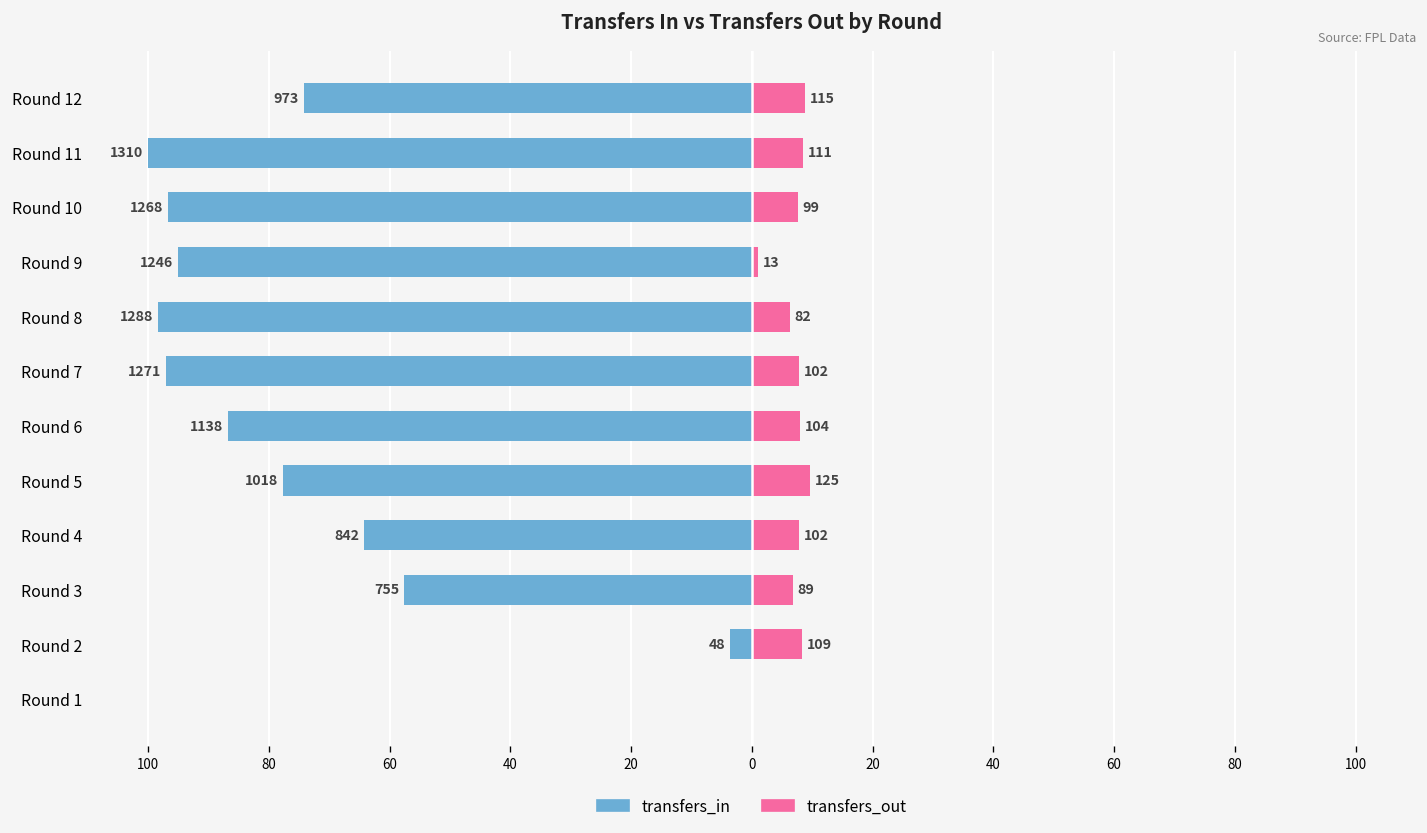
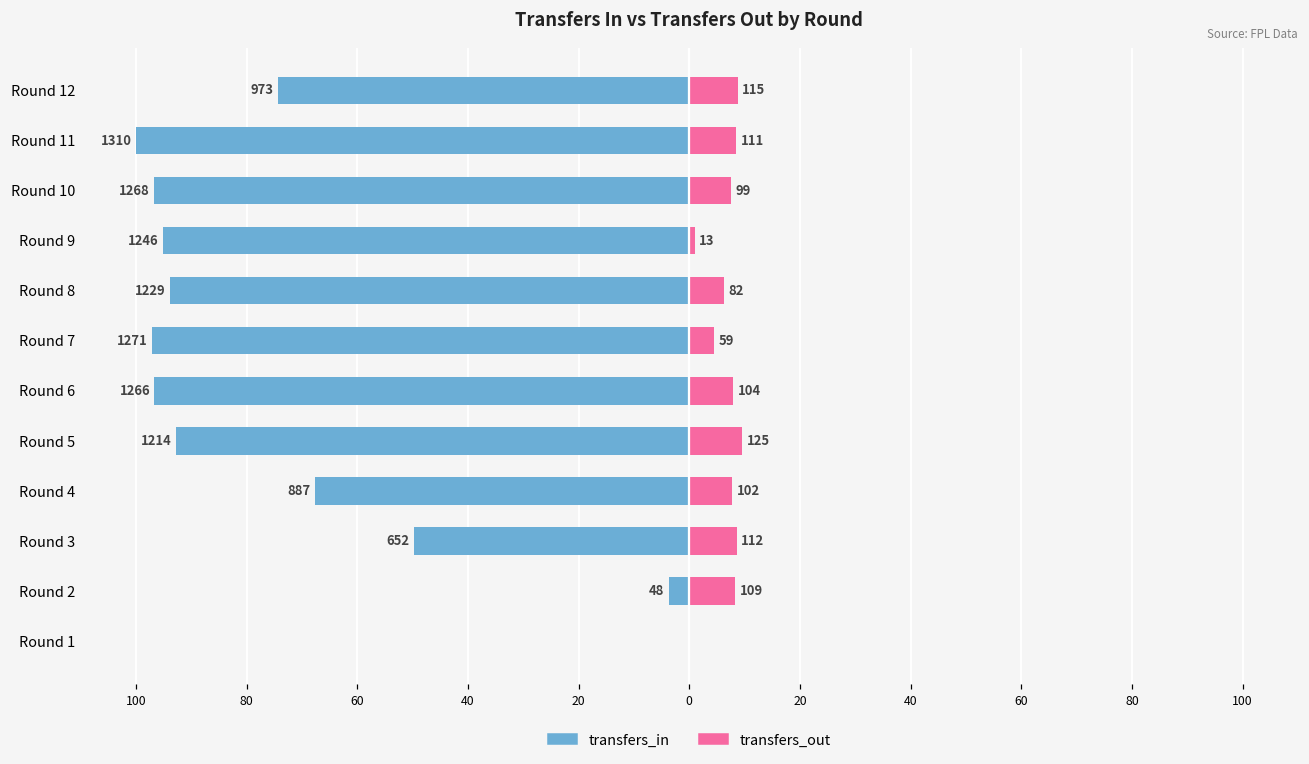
transfers_in, Round 8: 1288 -> 1229
transfers_out, Round 7: 102 -> 59
transfers_in, Round 6: 1138 -> 1266
transfers_in, Round 5: 1018 -> 1214
transfers_in, Round 4: 842 -> 887
transfers_in, Round 3: 755 -> 652
transfers_out, Round 3: 89 -> 112
